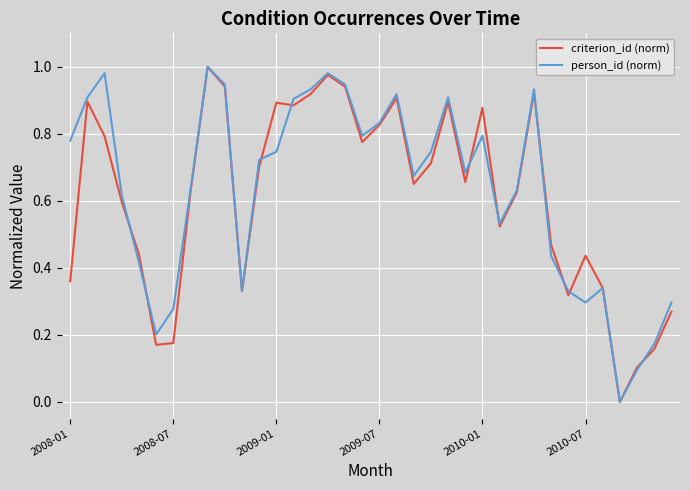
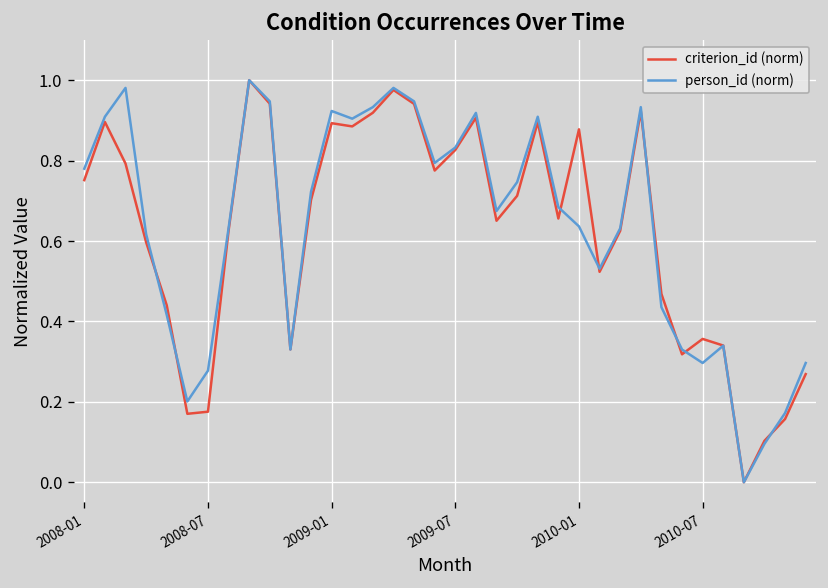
criterion_id (norm), 2008-01: 0.36 -> 0.75
person_id (norm), 2009-01: 0.75 -> 0.92
person_id (norm), 2010-01: 0.79 -> 0.64
criterion_id (norm), 2010-07: 0.44 -> 0.36
